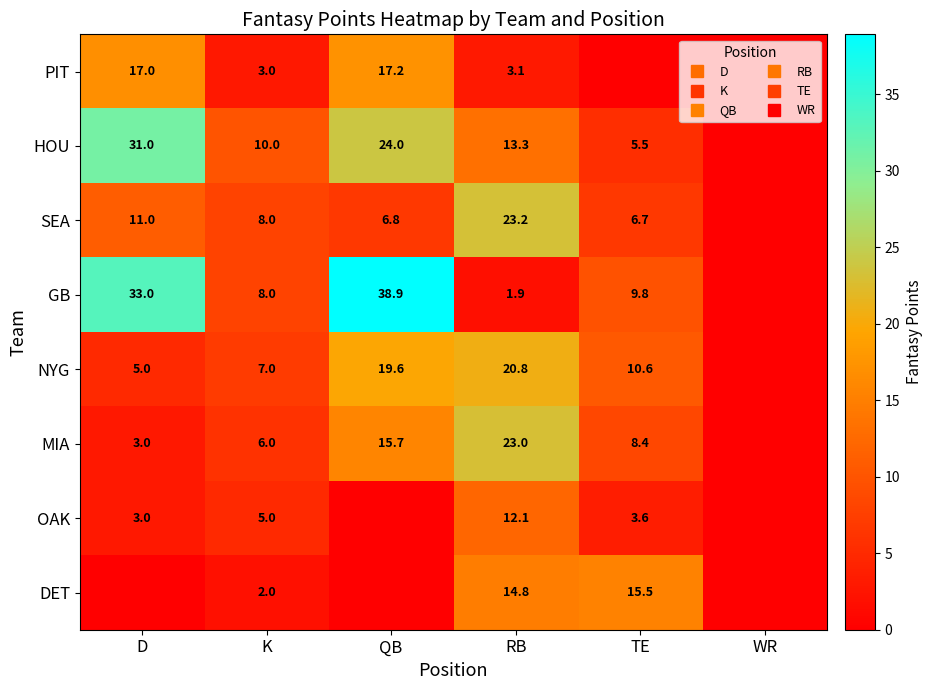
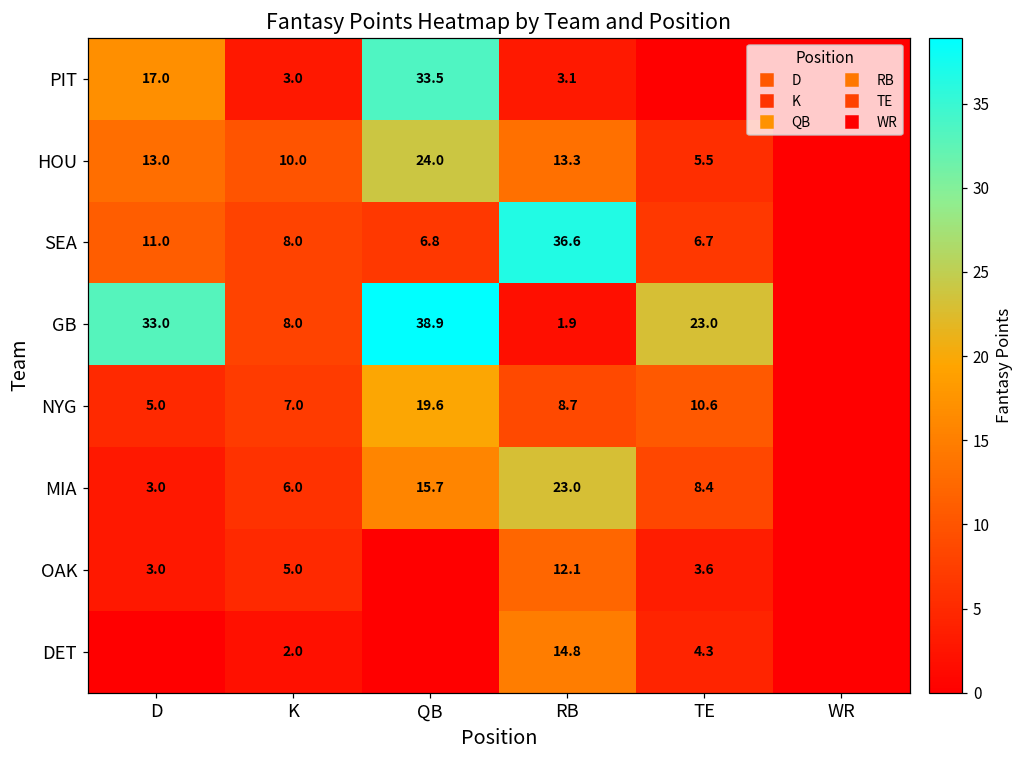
PIT, QB: 17.2 -> 33.5
HOU, D: 31.0 -> 13.0
SEA, RB: 23.2 -> 36.6
GB, TE: 9.8 -> 23.0
NYG, RB: 20.8 -> 8.7
DET, TE: 15.5 -> 4.3
